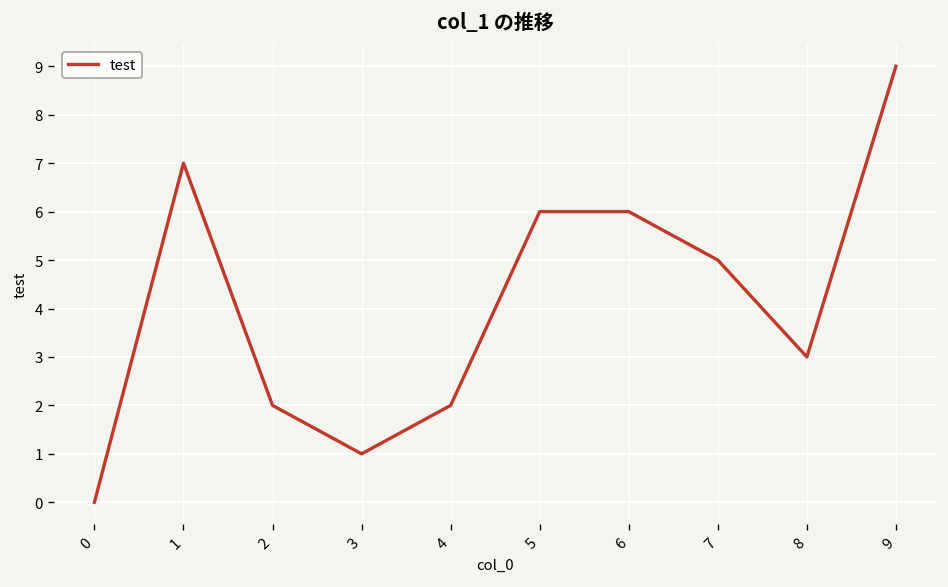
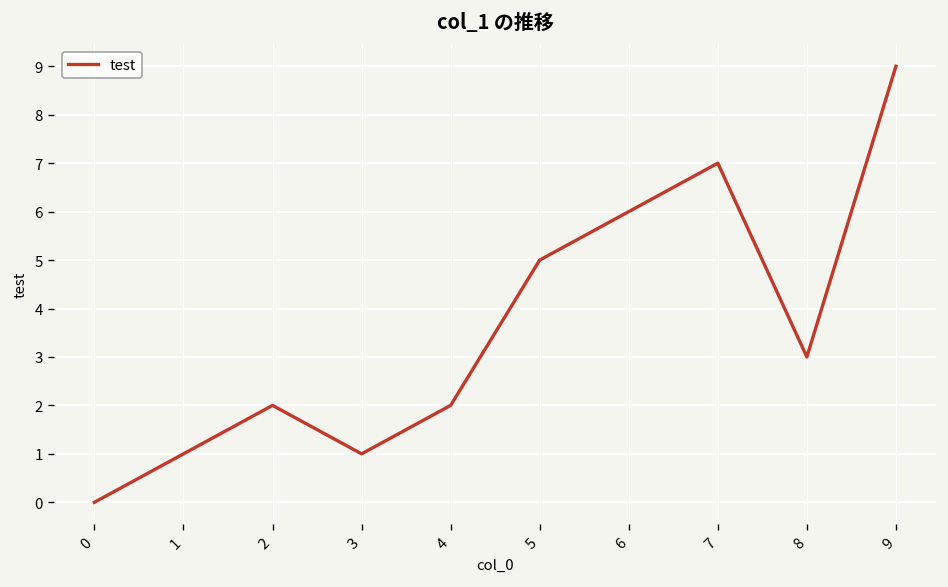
1: 7 -> 1
5: 6 -> 5
7: 5 -> 7
